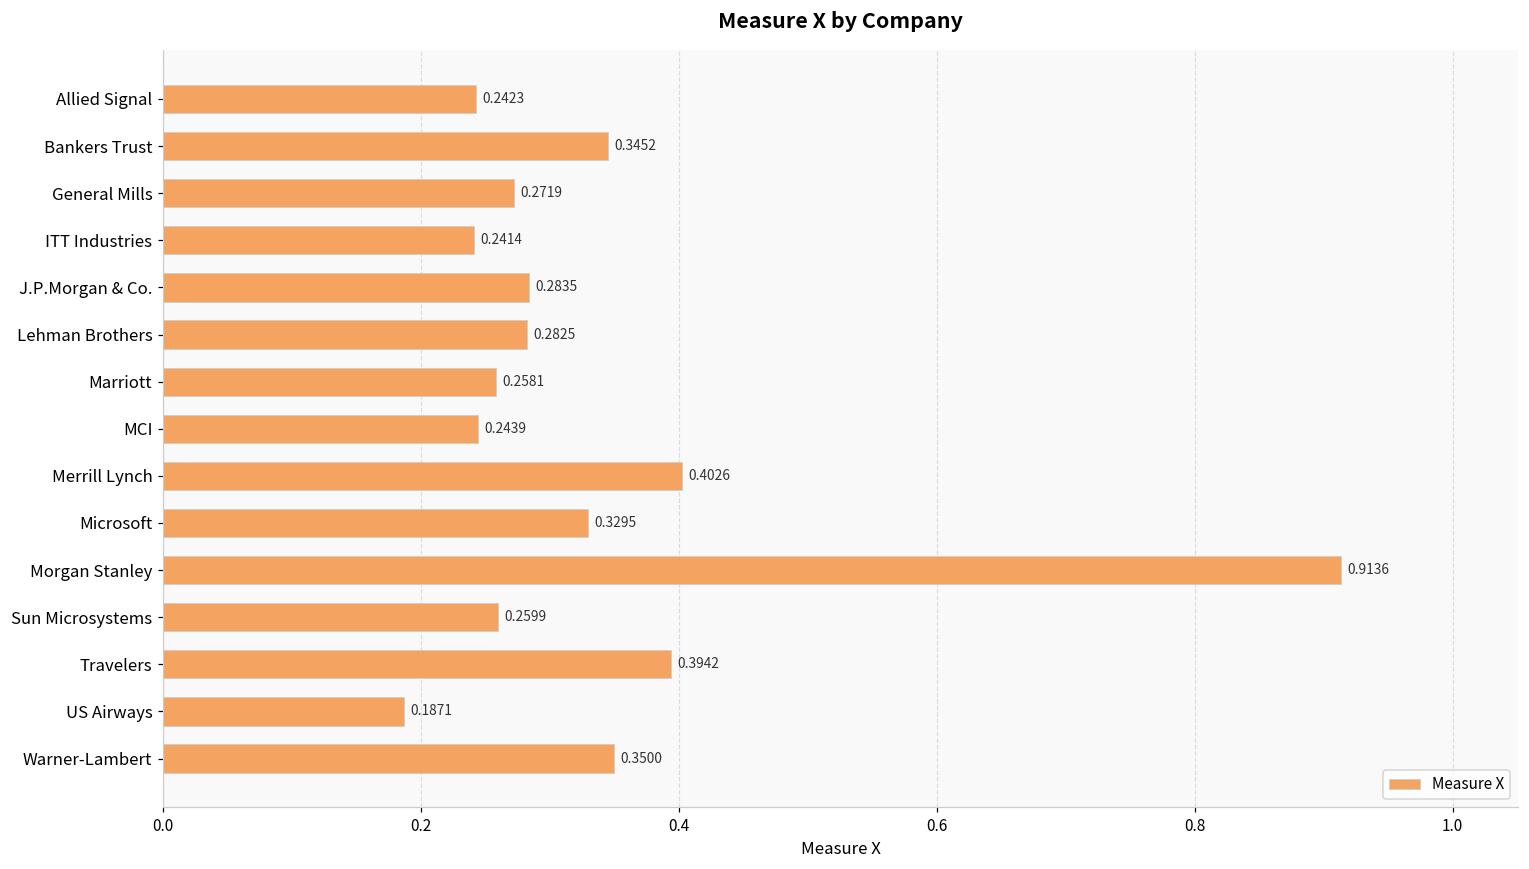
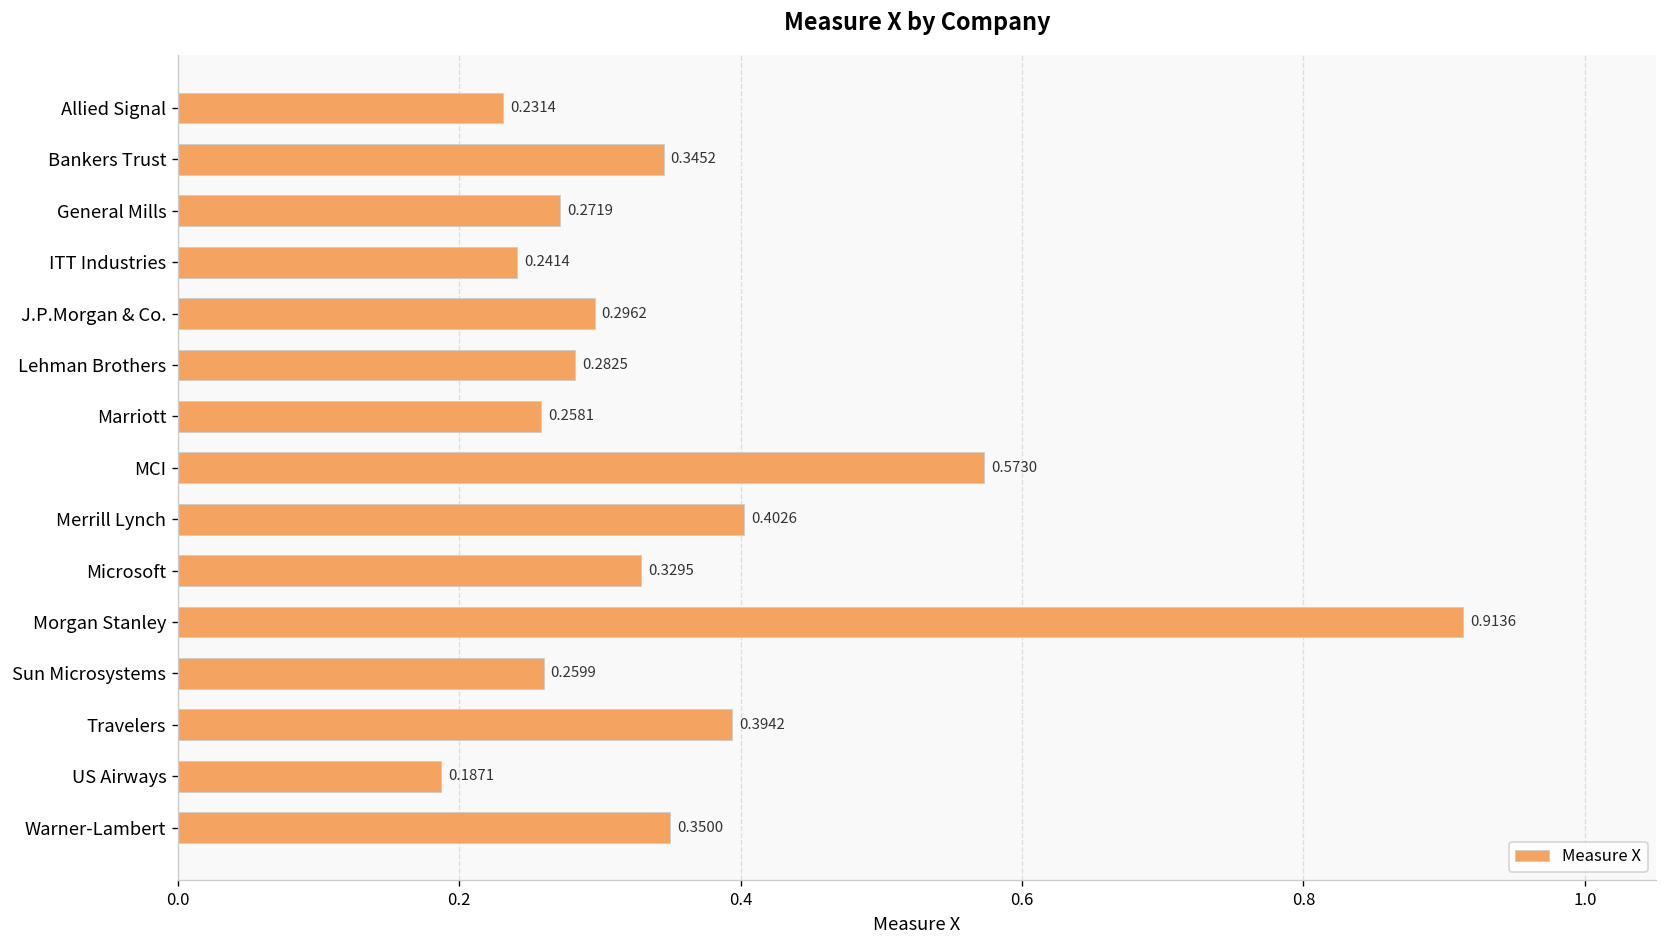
Allied Signal: 0.2423 -> 0.2314
J.P.Morgan & Co.: 0.2835 -> 0.2962
MCI: 0.2439 -> 0.5730
